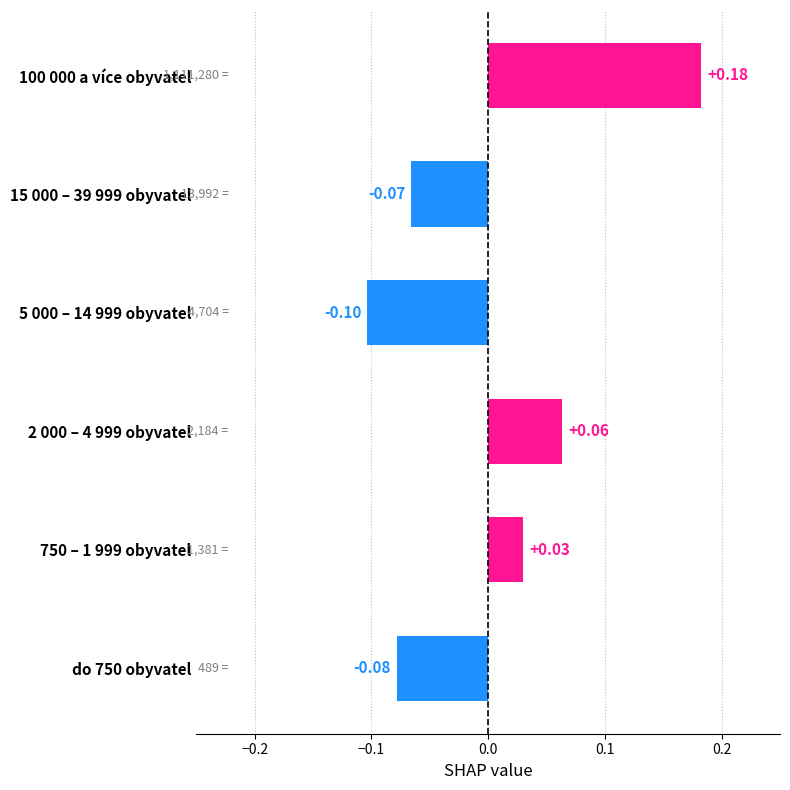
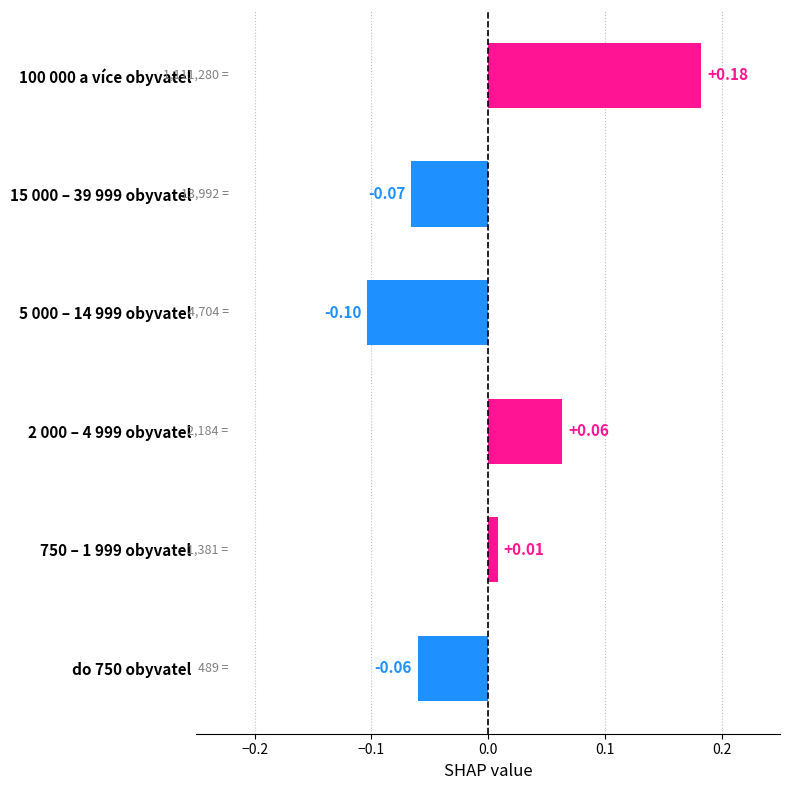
750 – 1 999 obyvatel: +0.03 -> +0.01
do 750 obyvatel: -0.08 -> -0.06
